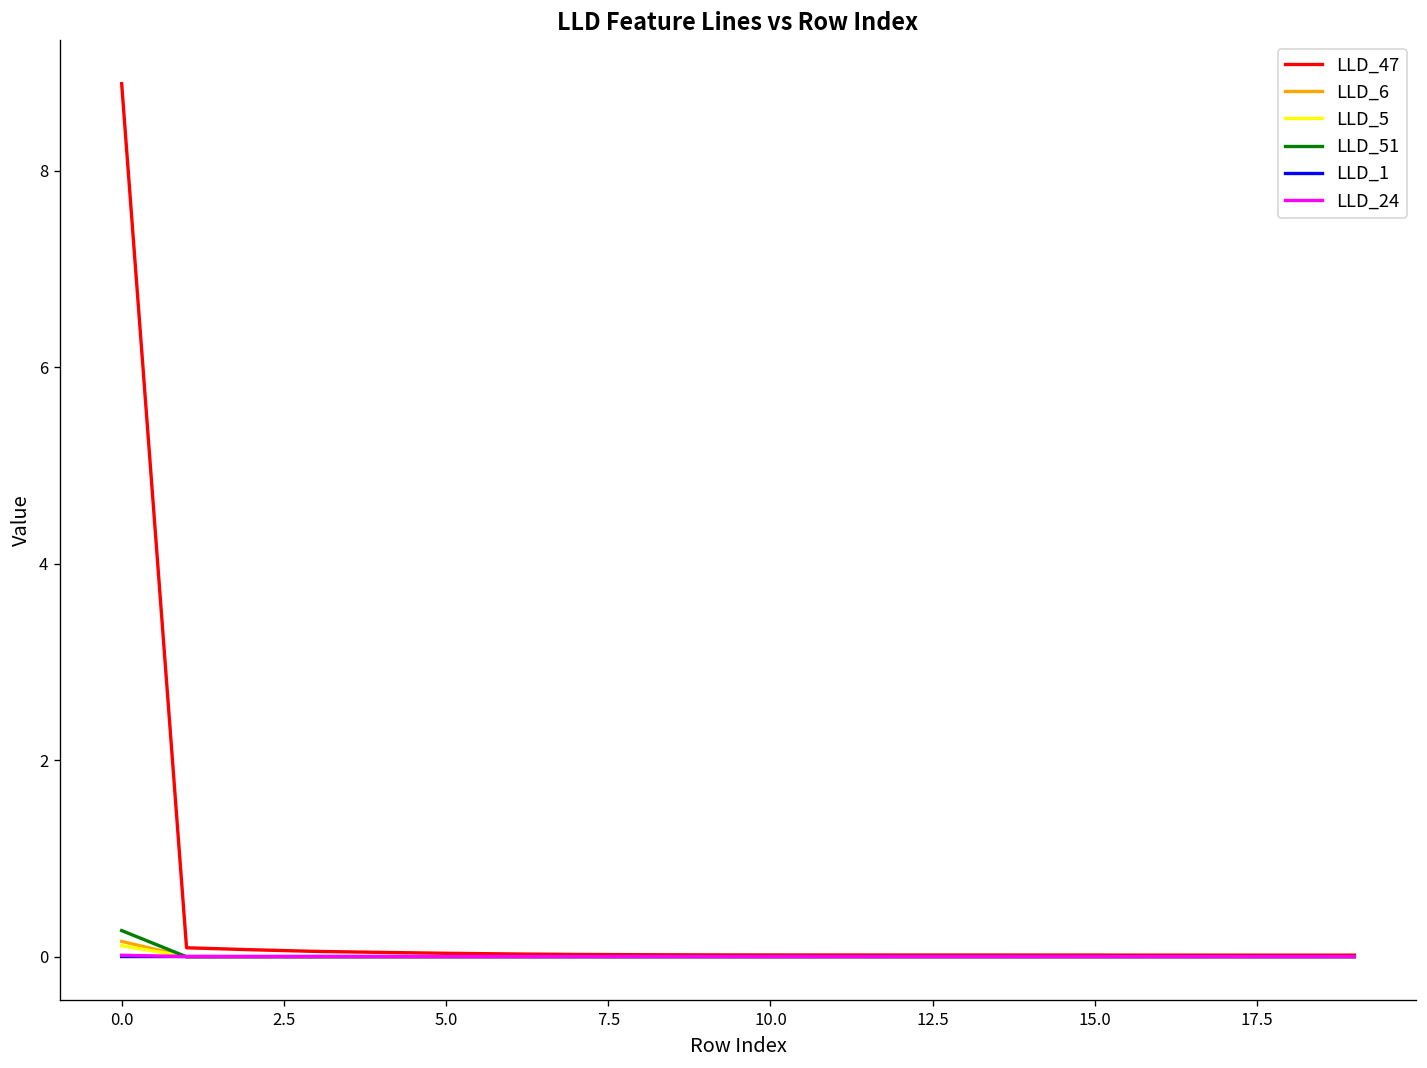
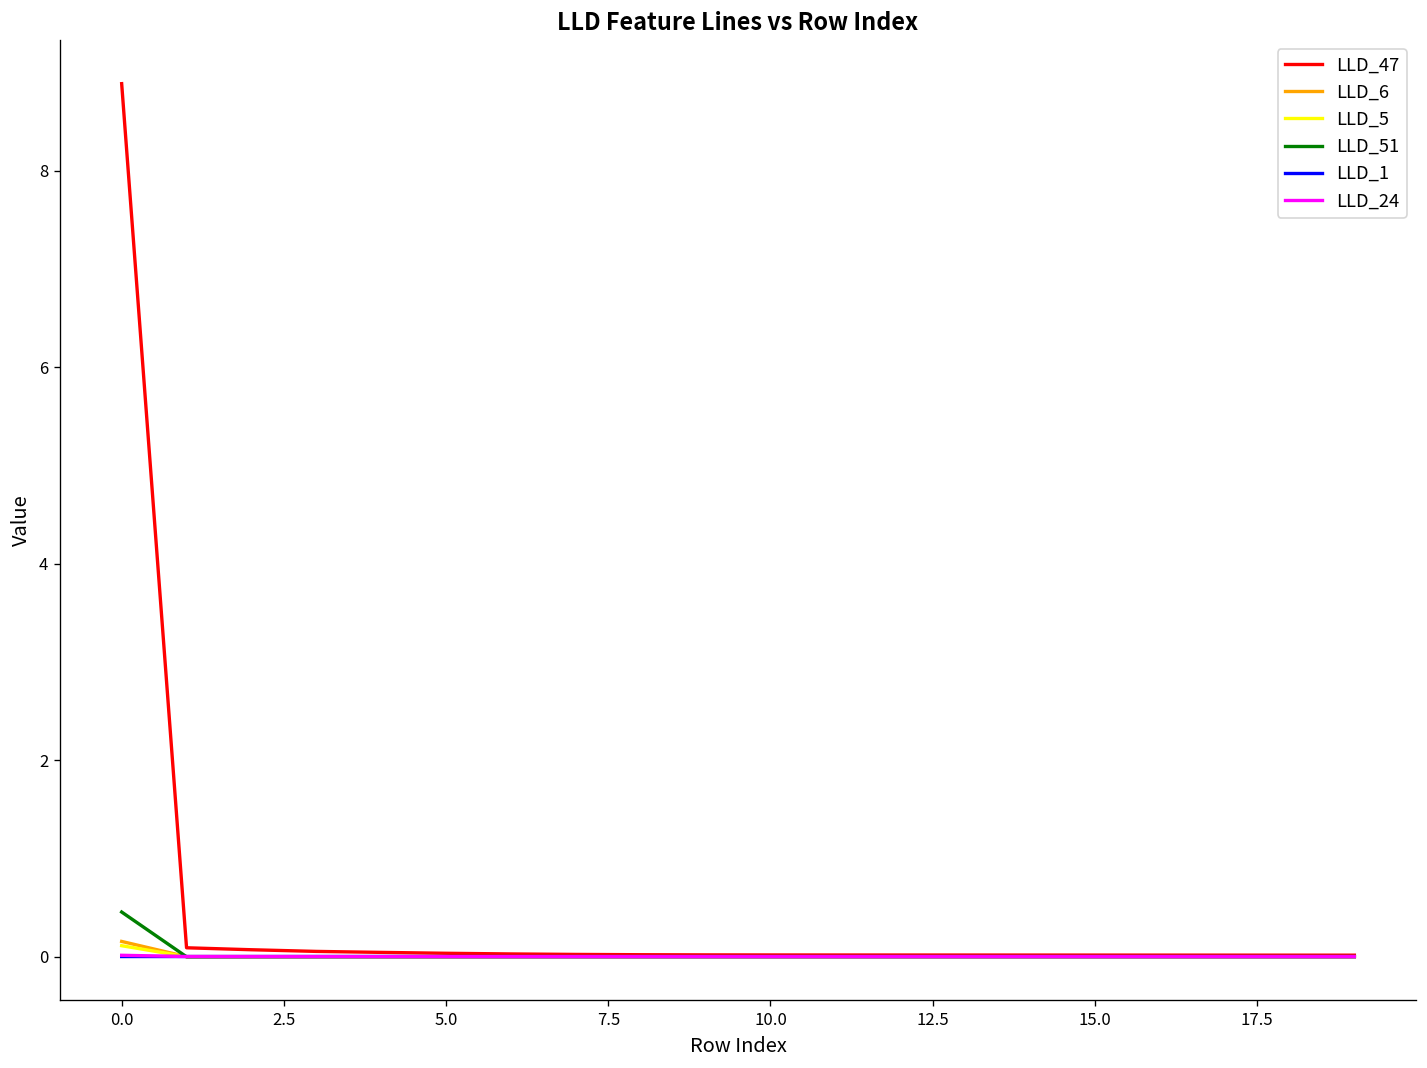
LLD_51, 0.0: 0.3 -> 0.5
